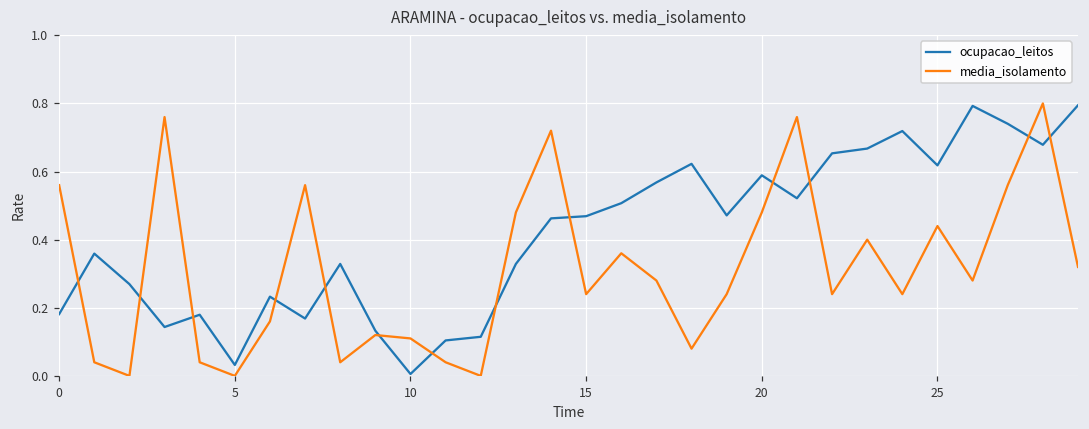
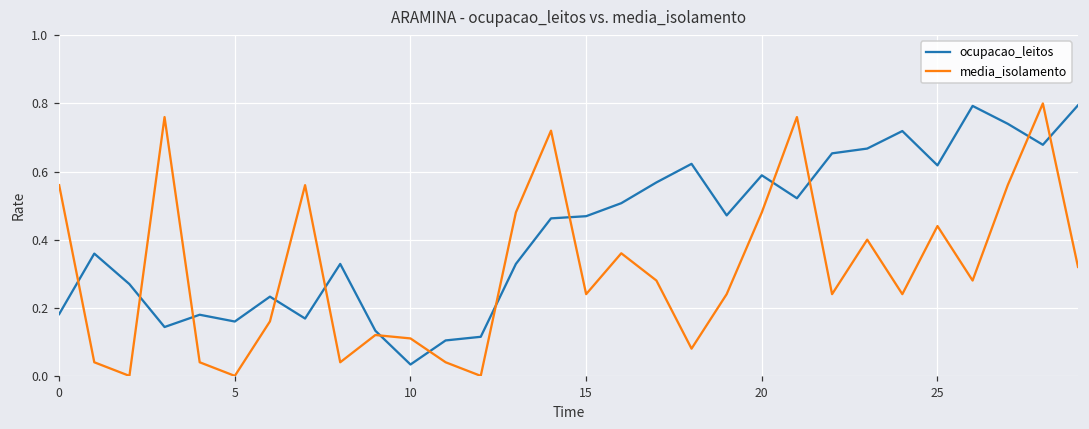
ocupacao_leitos, 5: 0.03 -> 0.16
ocupacao_leitos, 10: 0.01 -> 0.03
